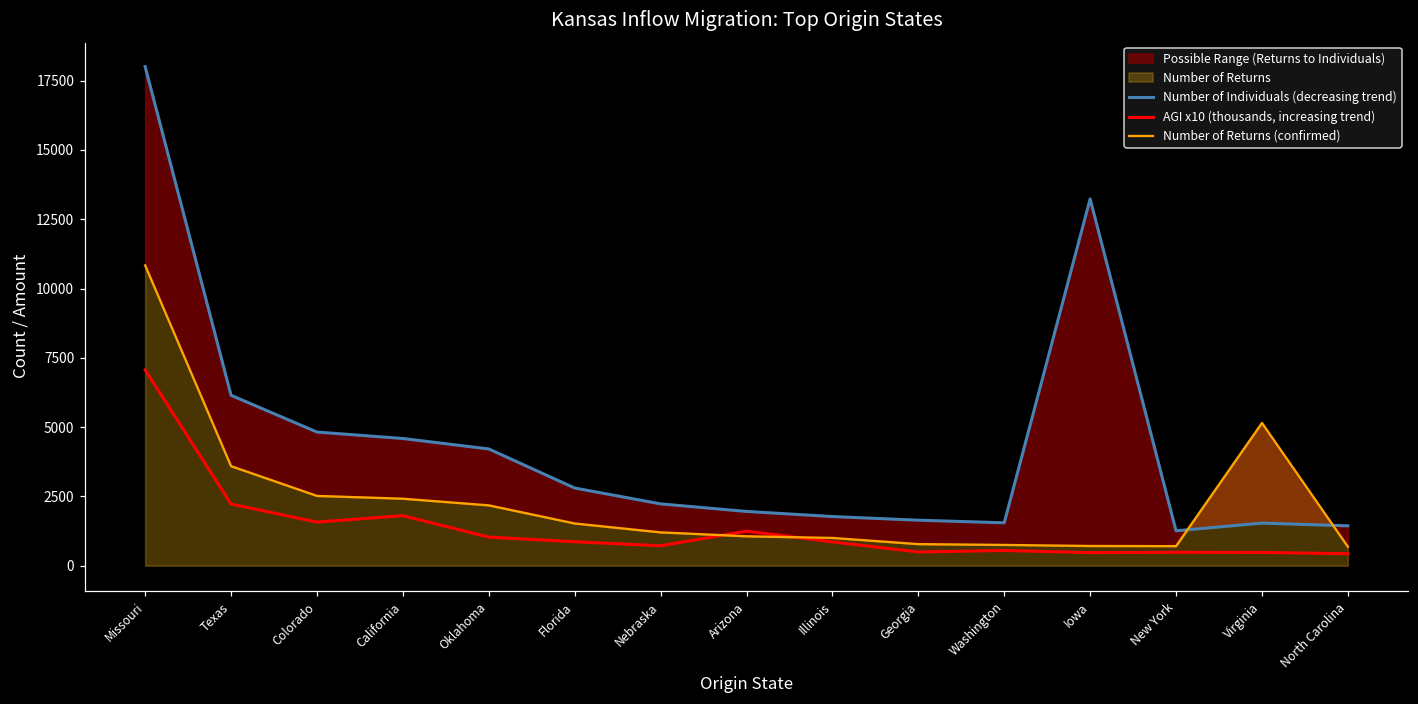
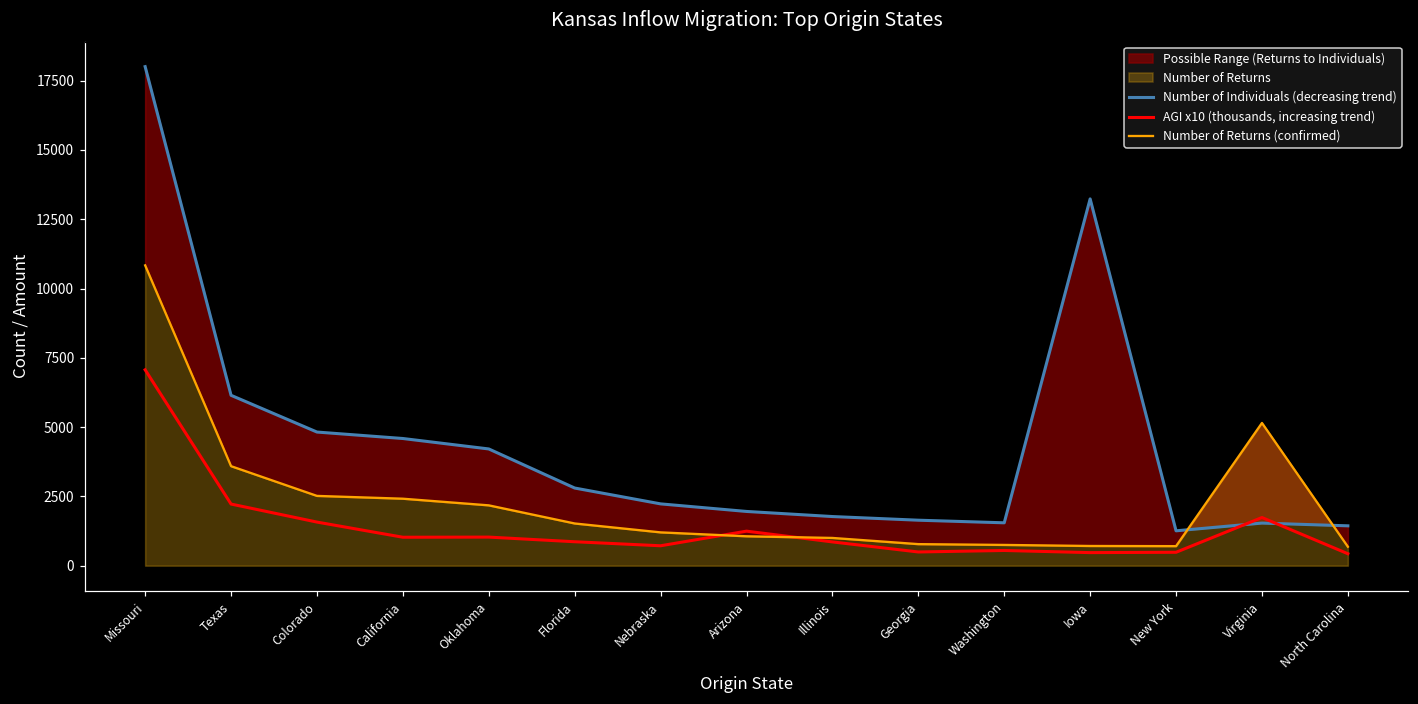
AGI x10 (thousands, increasing trend), California: 1800 -> 1000
AGI x10 (thousands, increasing trend), Virginia: 500 -> 1700
